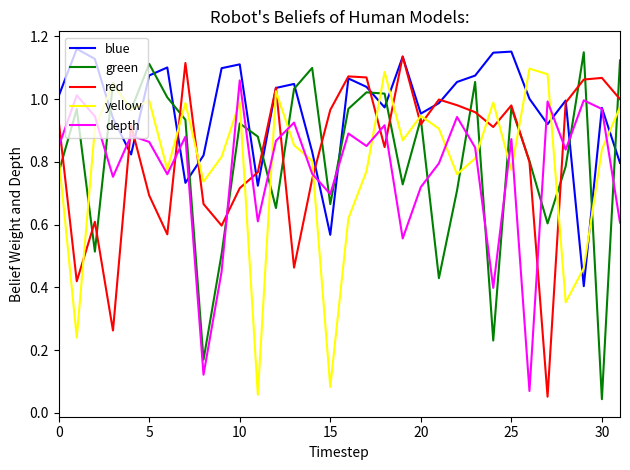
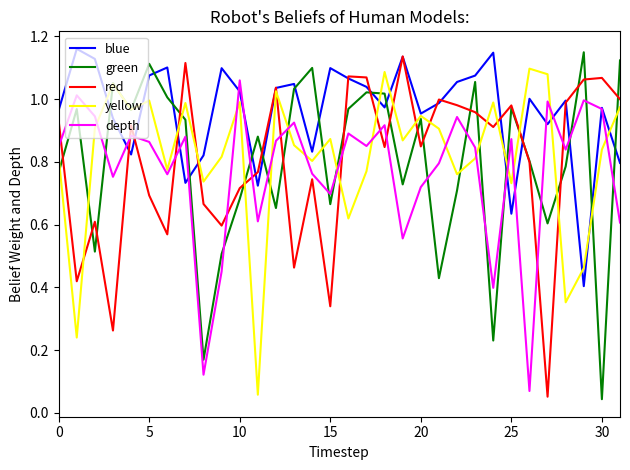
blue, 0: 1.01 -> 0.96
blue, 10: 1.11 -> 1.02
green, 10: 0.92 -> 0.68
blue, 15: 0.57 -> 1.10
red, 15: 0.97 -> 0.34
yellow, 15: 0.08 -> 0.87
red, 20: 0.92 -> 0.85
blue, 25: 1.15 -> 0.64
yellow, 25: 0.77 -> 0.73
